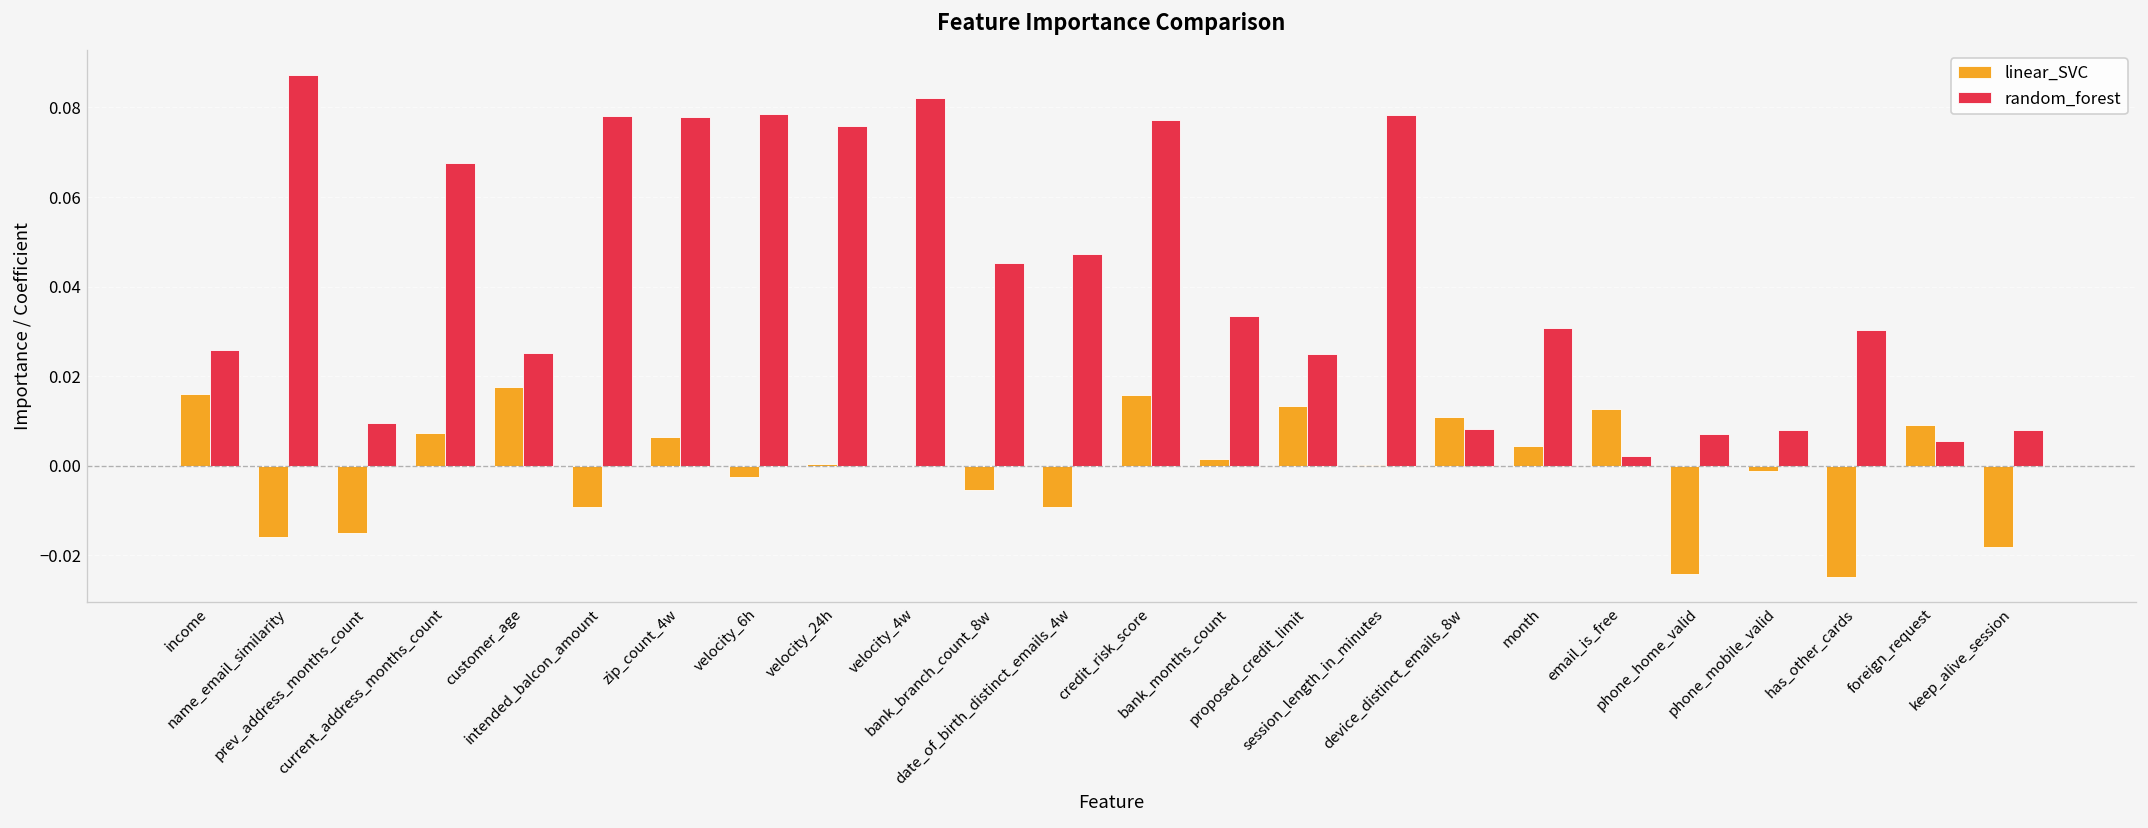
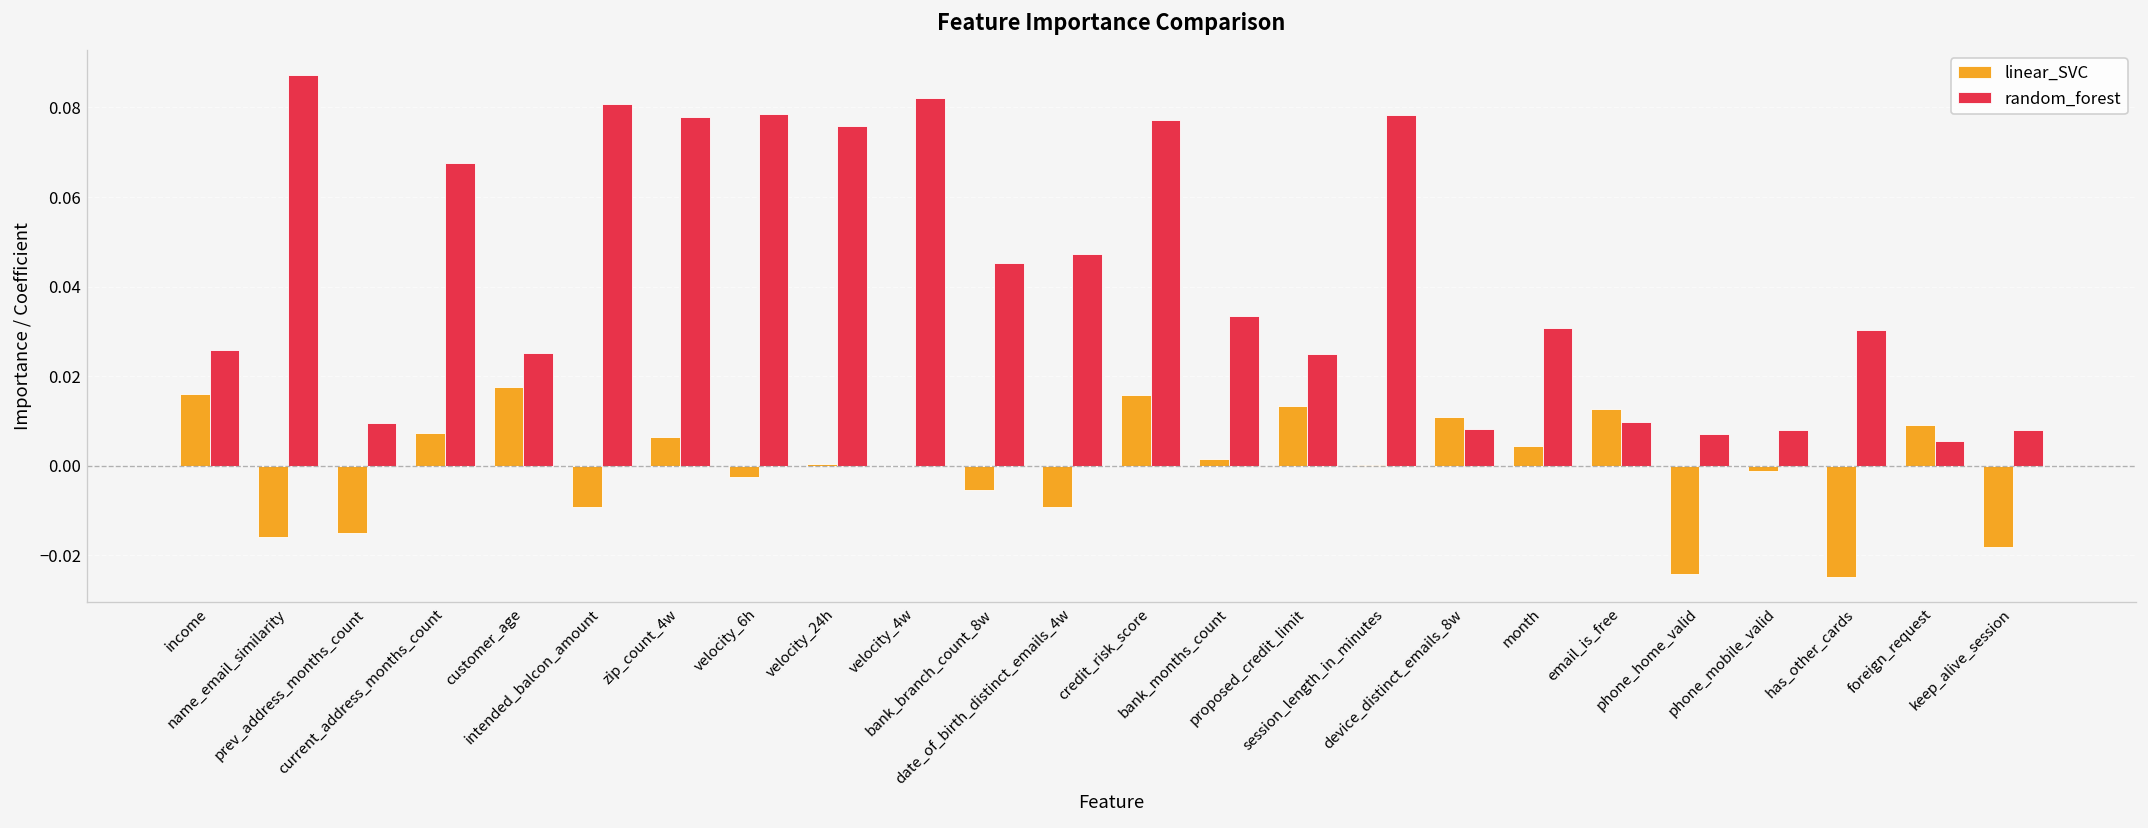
random_forest, intended_balcon_amount: 0.078 -> 0.081
random_forest, email_is_free: 0.002 -> 0.010
